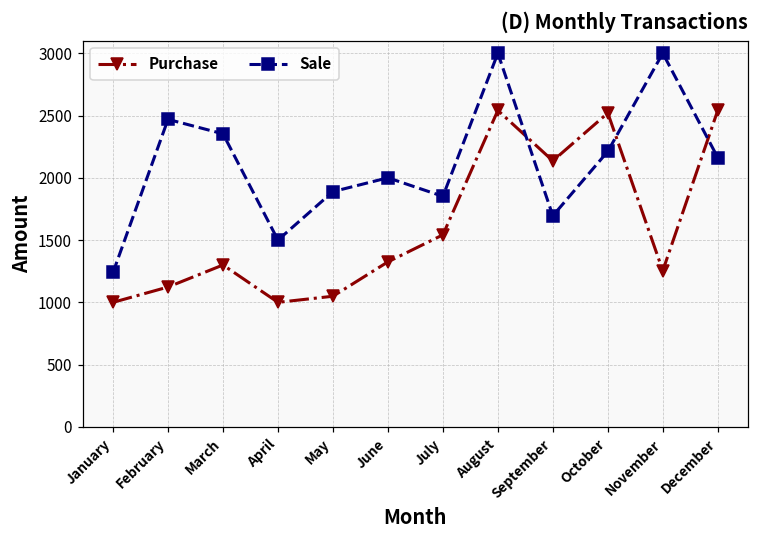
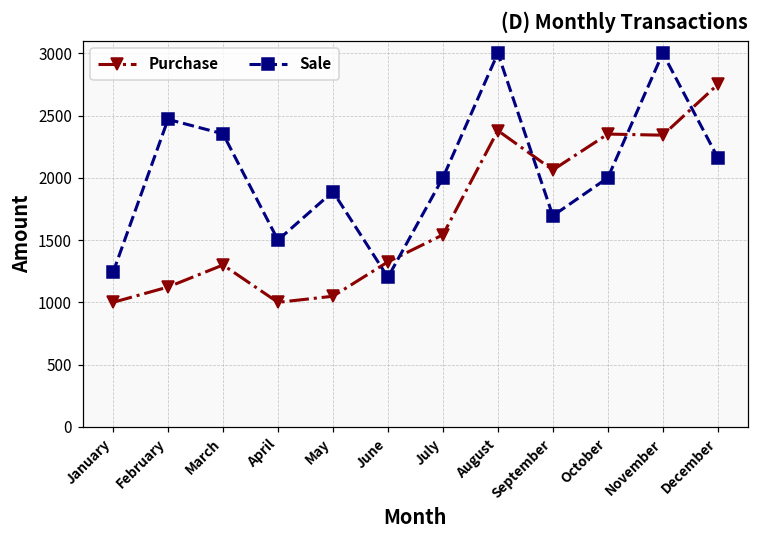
Sale, June: 2000 -> 1200
Sale, July: 1850 -> 2000
Purchase, August: 2540 -> 2380
Purchase, September: 2140 -> 2060
Purchase, October: 2520 -> 2350
Sale, October: 2210 -> 2000
Purchase, November: 1250 -> 2340
Purchase, December: 2540 -> 2750
